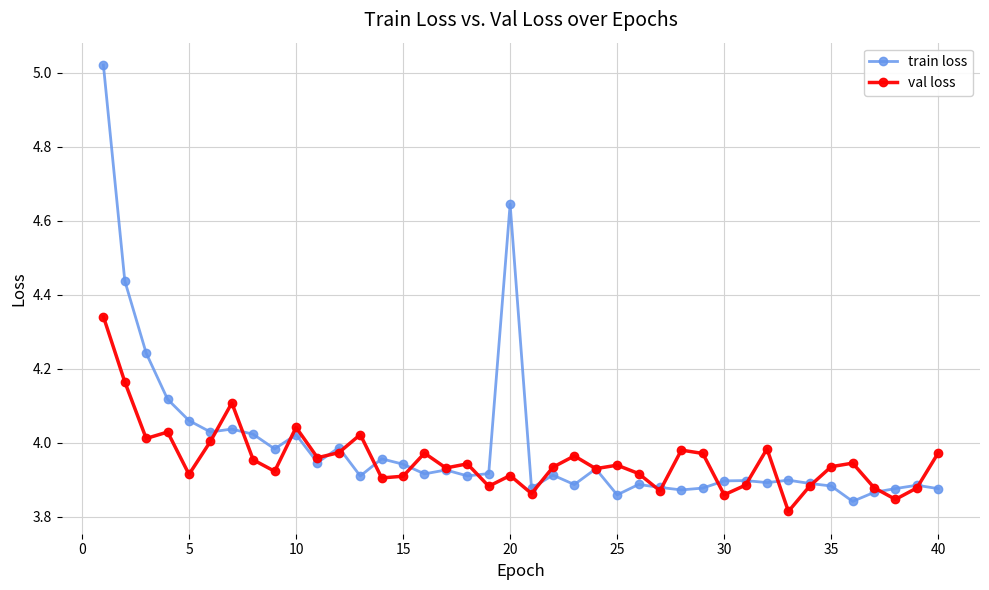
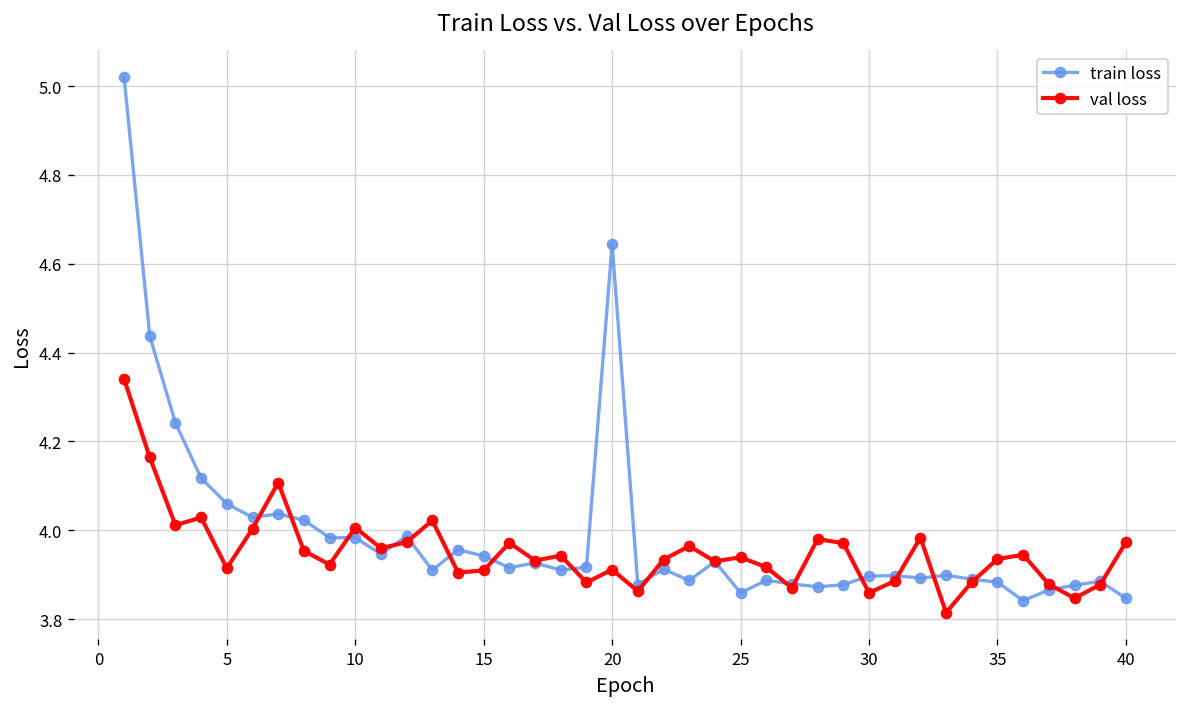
train loss, 10: 4.02 -> 3.98
val loss, 10: 4.04 -> 4.01
train loss, 40: 3.88 -> 3.85
